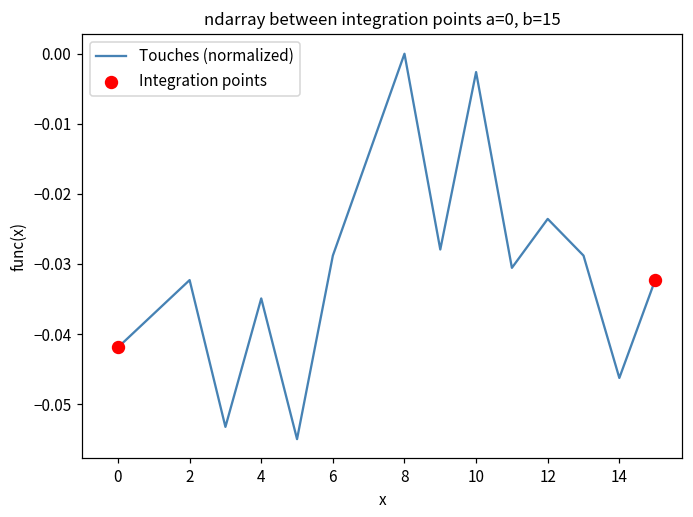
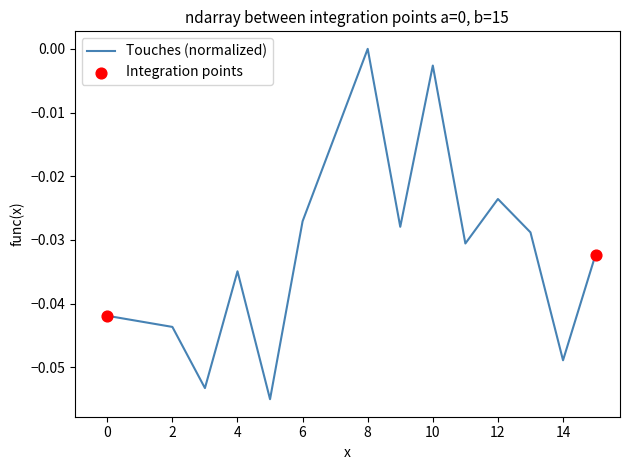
Touches (normalized), 2: -0.032 -> -0.044
Touches (normalized), 6: -0.029 -> -0.027
Touches (normalized), 14: -0.046 -> -0.049
